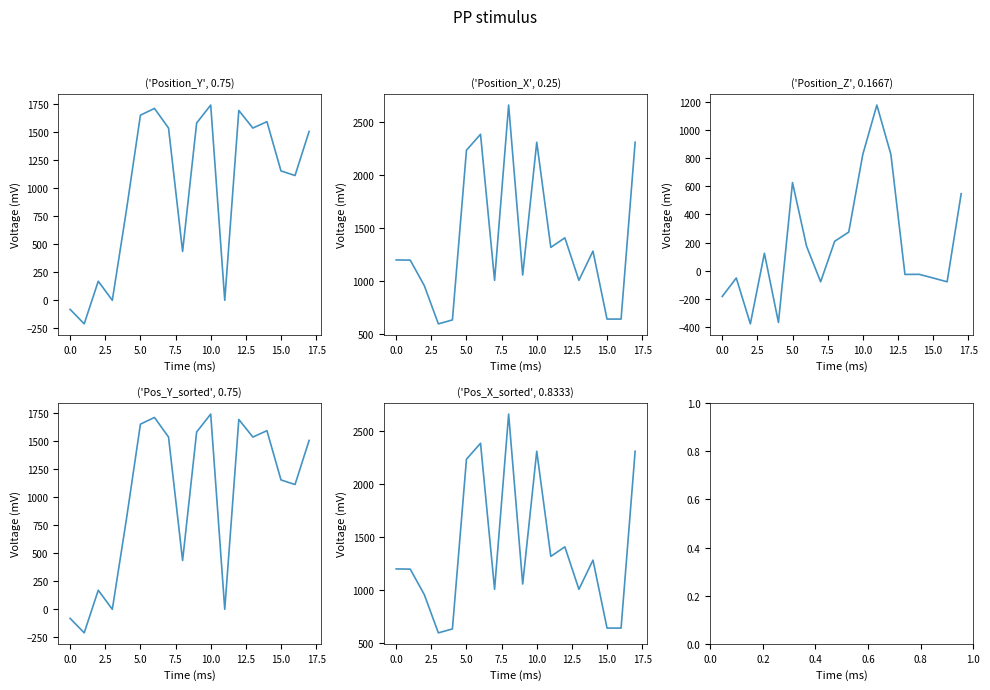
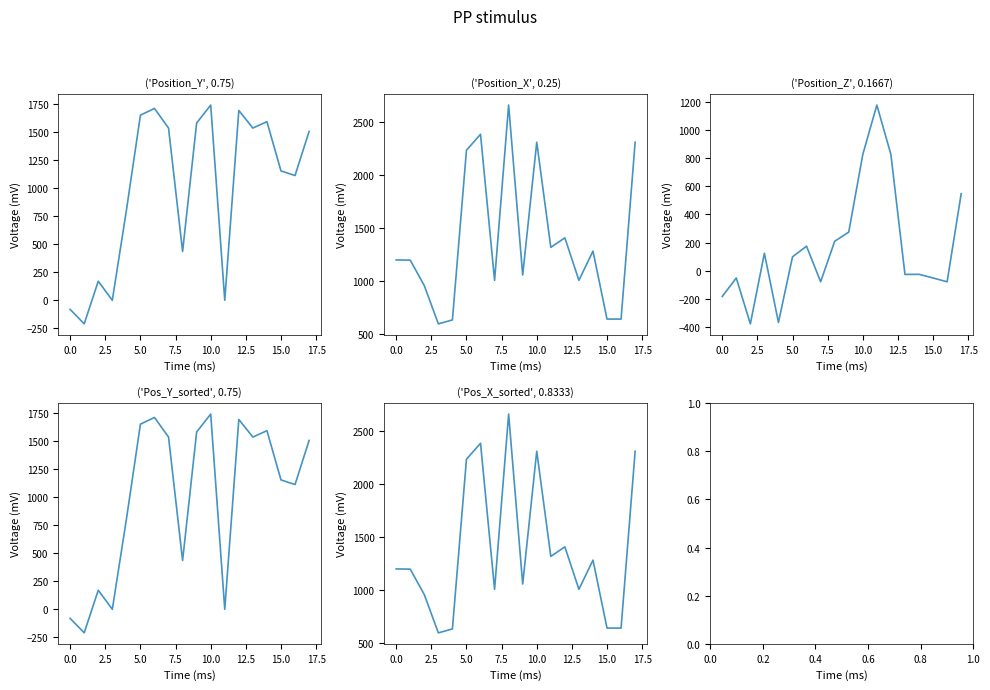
('Position_Z', 0.1667), 5.0: 630 -> 100
